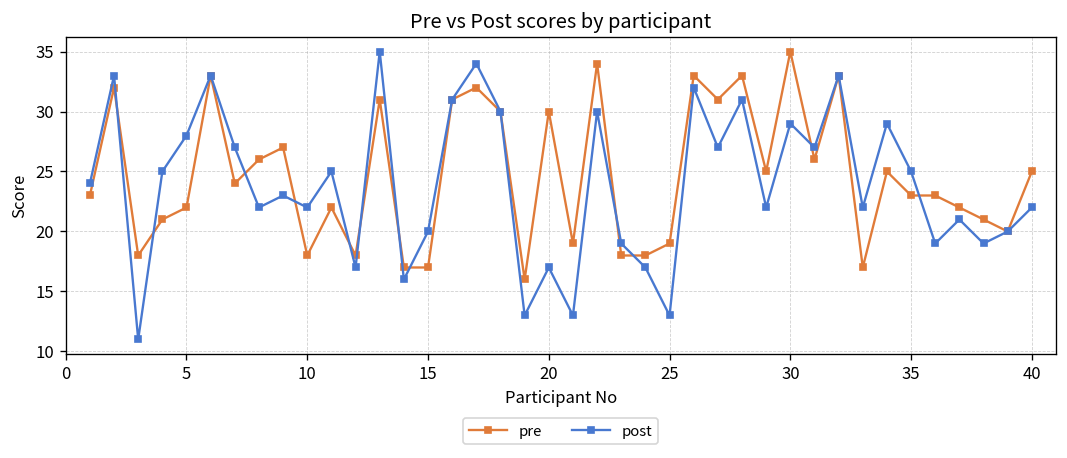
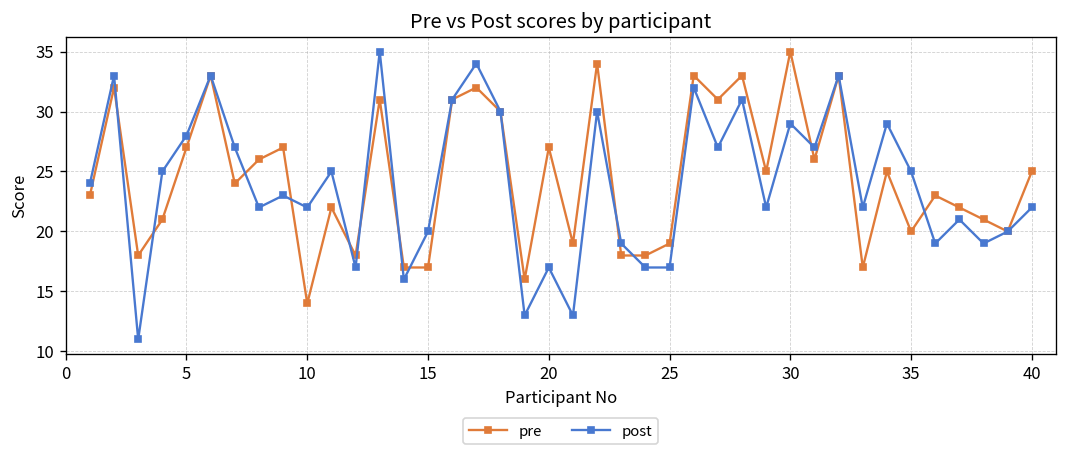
pre, 5: 22 -> 27
pre, 10: 18 -> 14
pre, 20: 30 -> 27
post, 25: 13 -> 17
pre, 35: 23 -> 20
